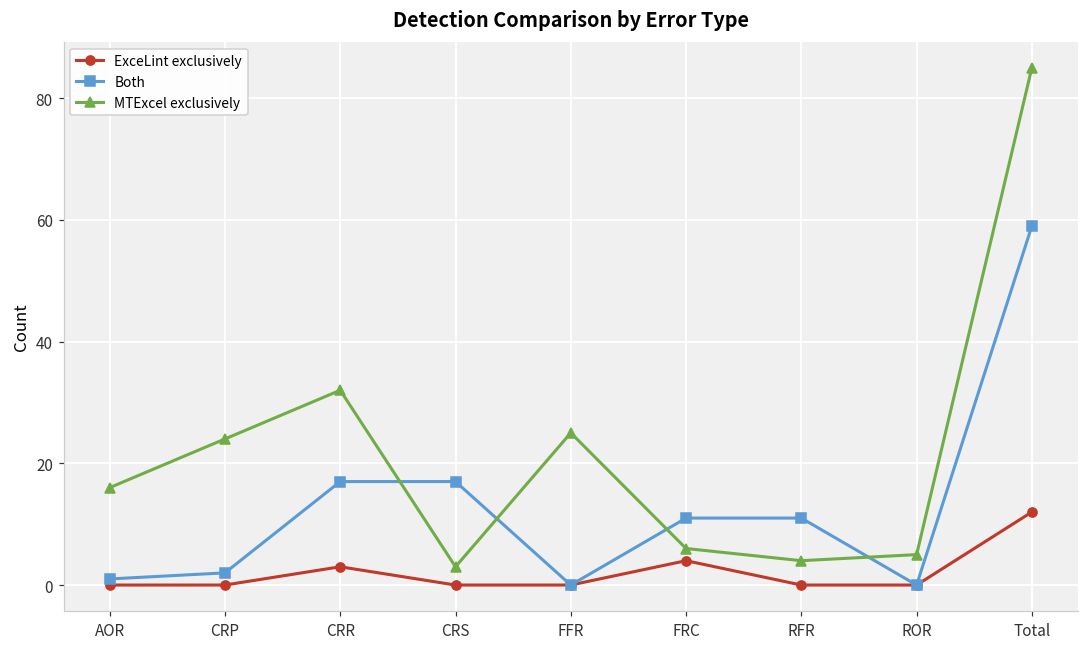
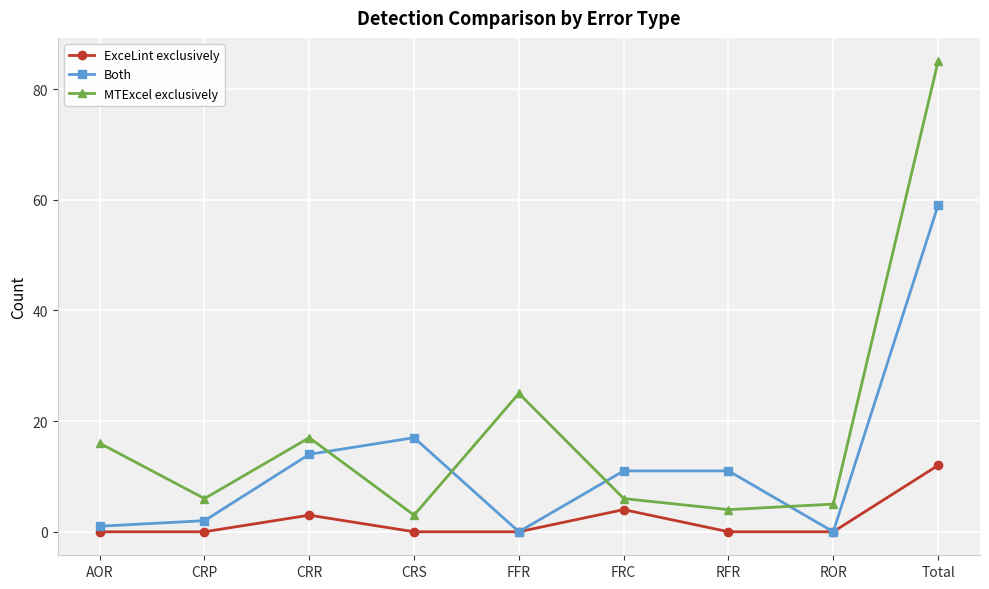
MTExcel exclusively, CRP: 24 -> 6
Both, CRR: 17 -> 14
MTExcel exclusively, CRR: 32 -> 17
